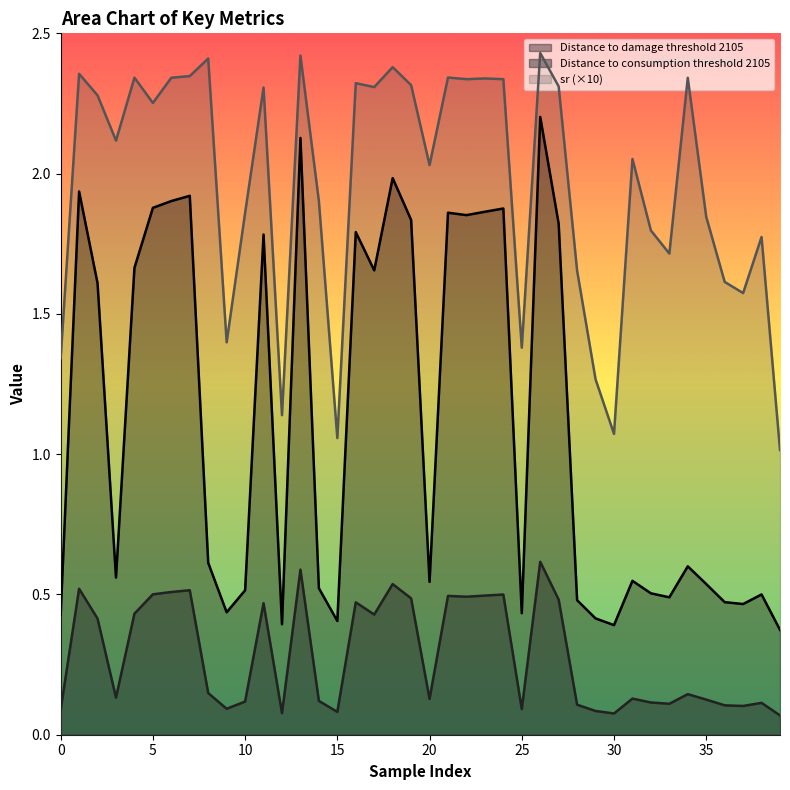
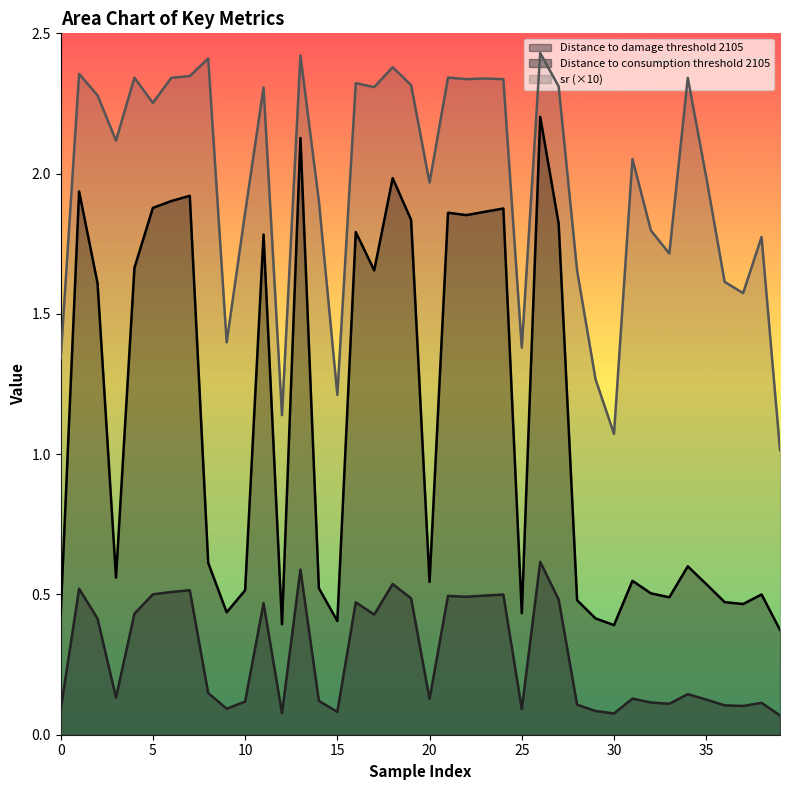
sr (×10), 15: 1.06 -> 1.21
sr (×10), 20: 2.03 -> 1.97
sr (×10), 35: 1.85 -> 1.99
